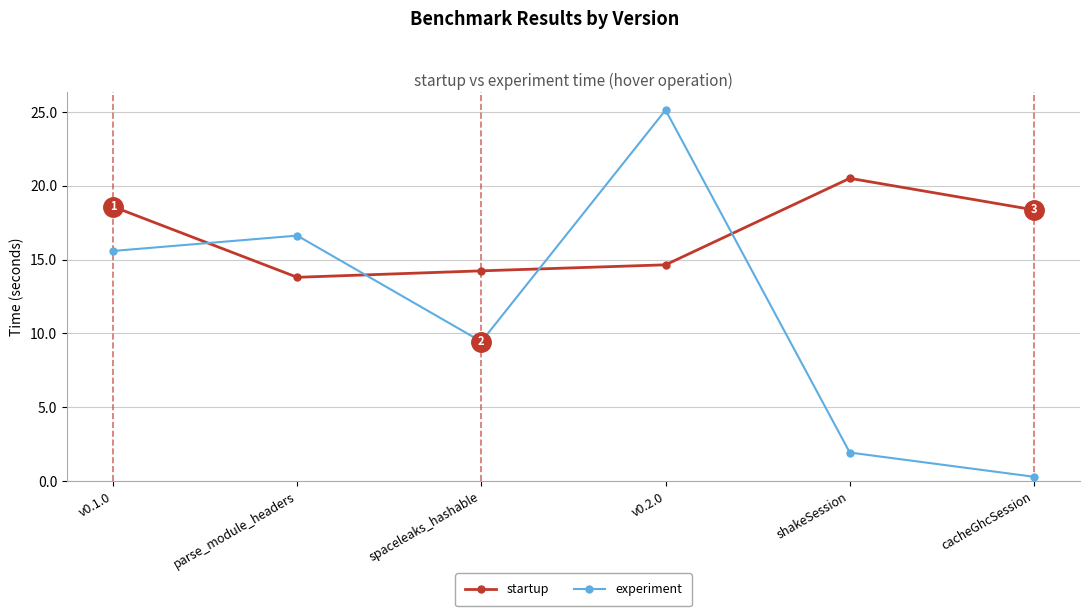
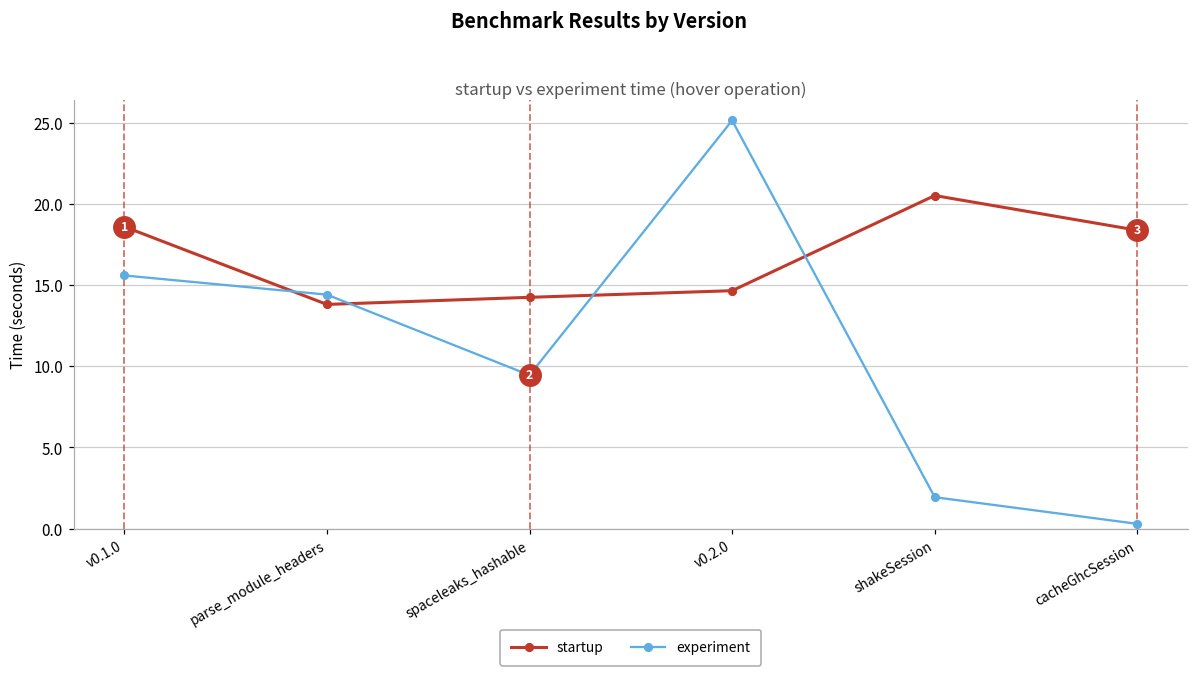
experiment, parse_module_headers: 16.6 -> 14.4
